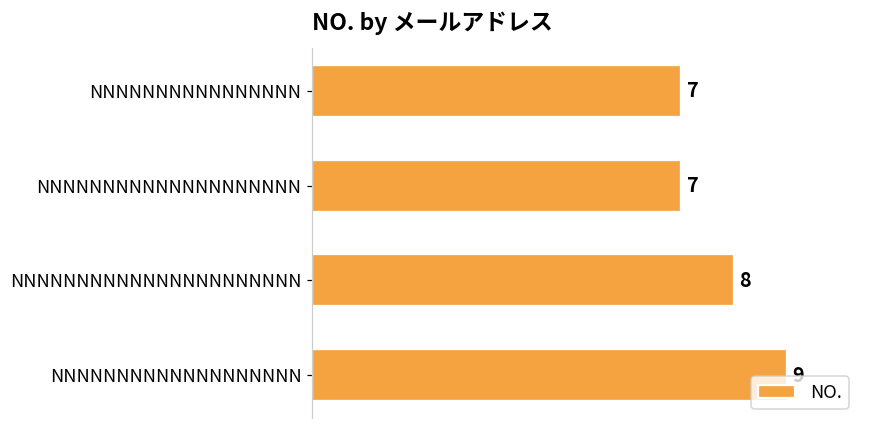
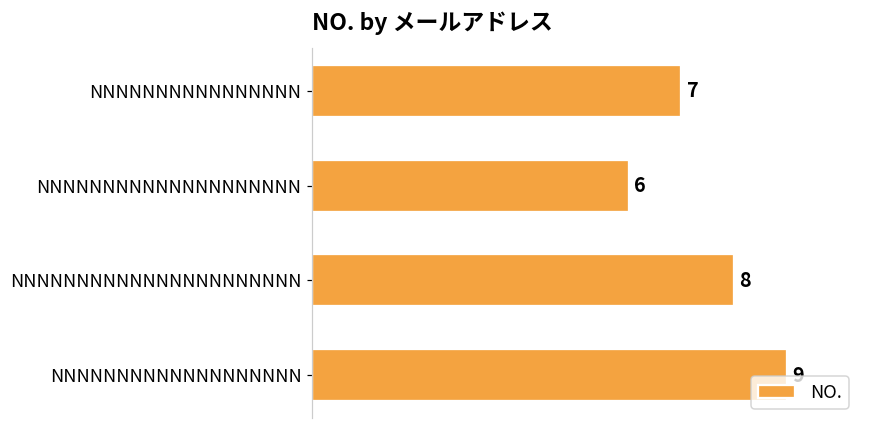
NNNNNNNNNNNNNNNNNNNN: 7 -> 6
